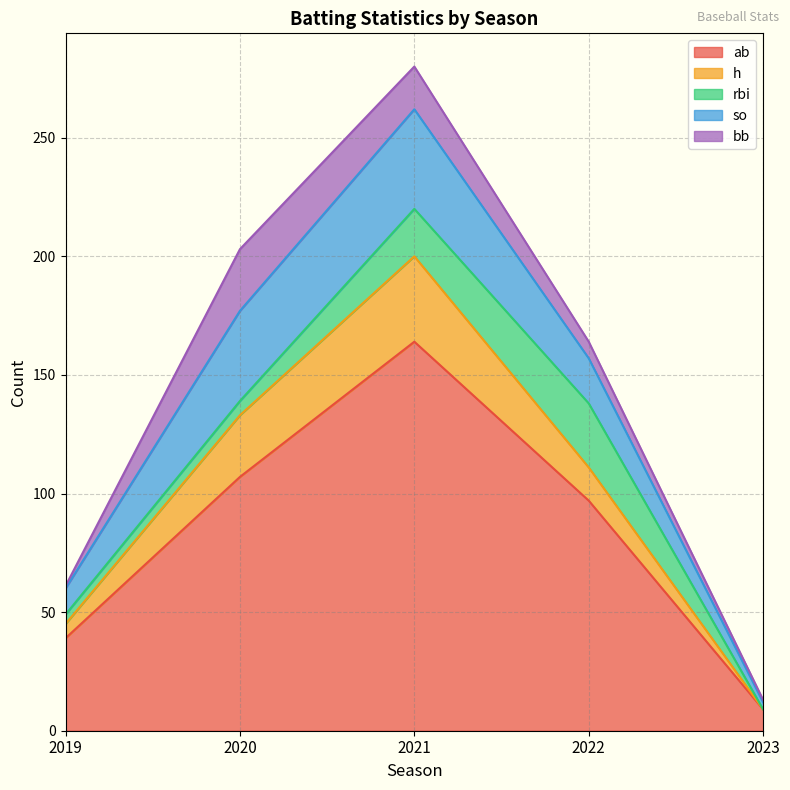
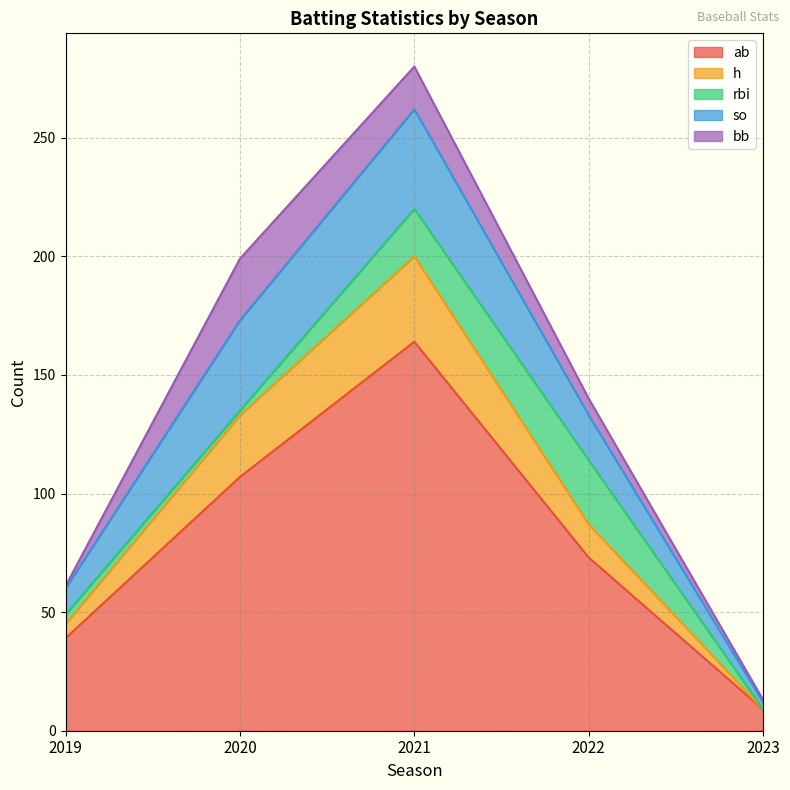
rbi, 2020: 6 -> 2
ab, 2022: 97 -> 73
